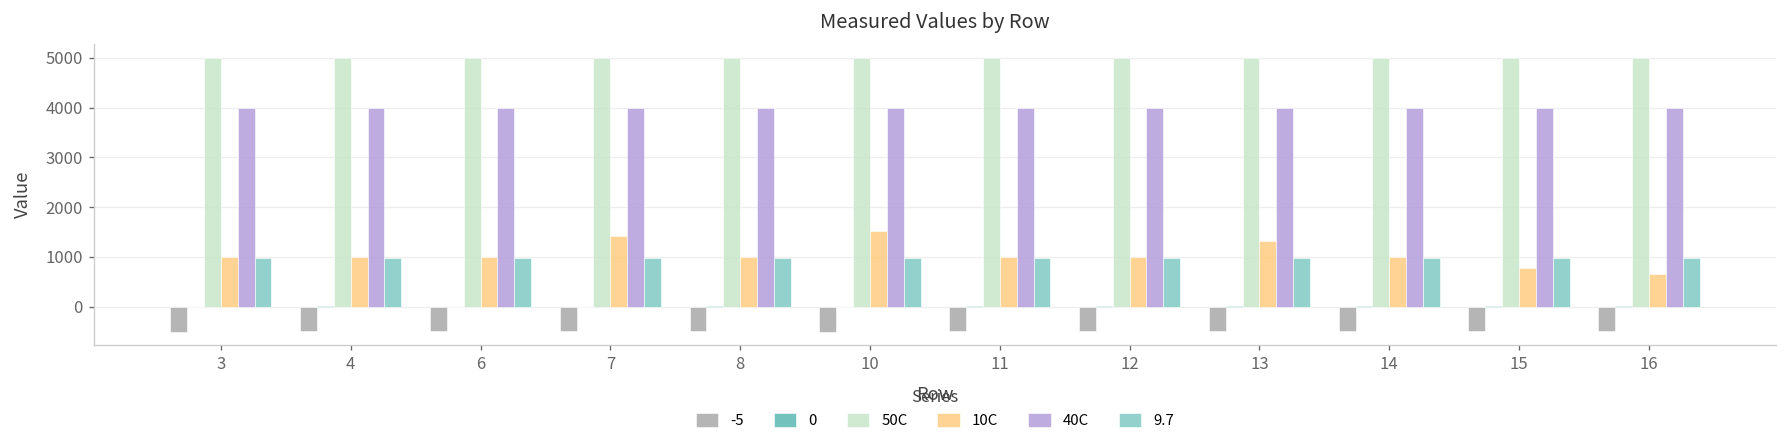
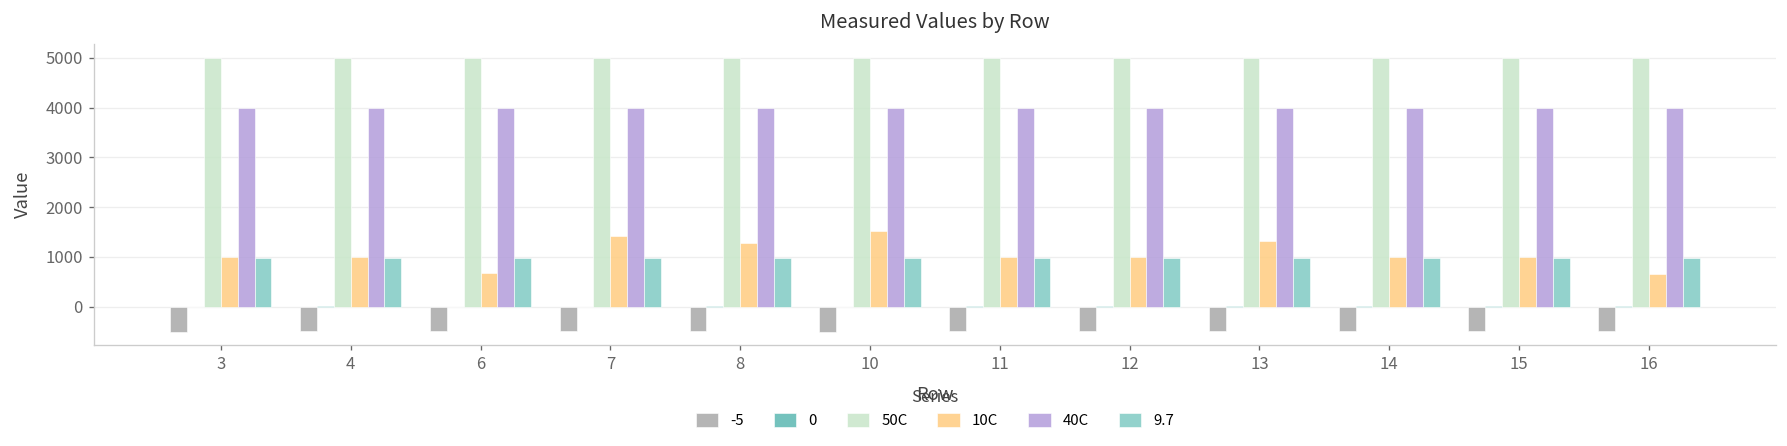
10C, 6: 1000 -> 700
10C, 8: 1000 -> 1300
10C, 15: 800 -> 1000
